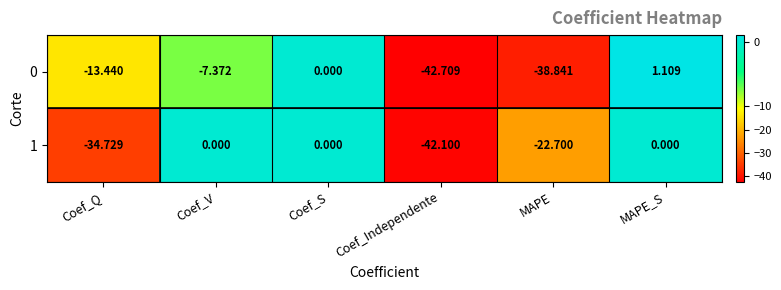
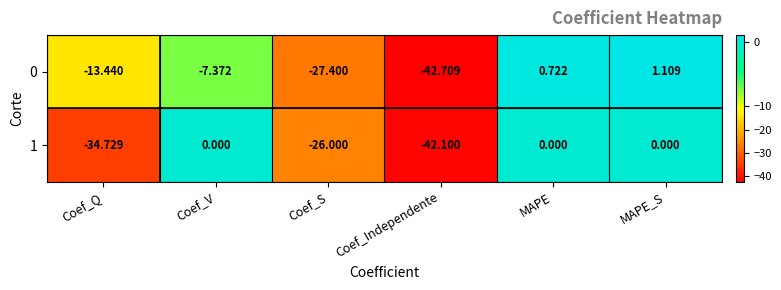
0, Coef_S: 0.000 -> -27.400
0, MAPE: -38.841 -> 0.722
1, Coef_S: 0.000 -> -26.000
1, MAPE: -22.700 -> 0.000
